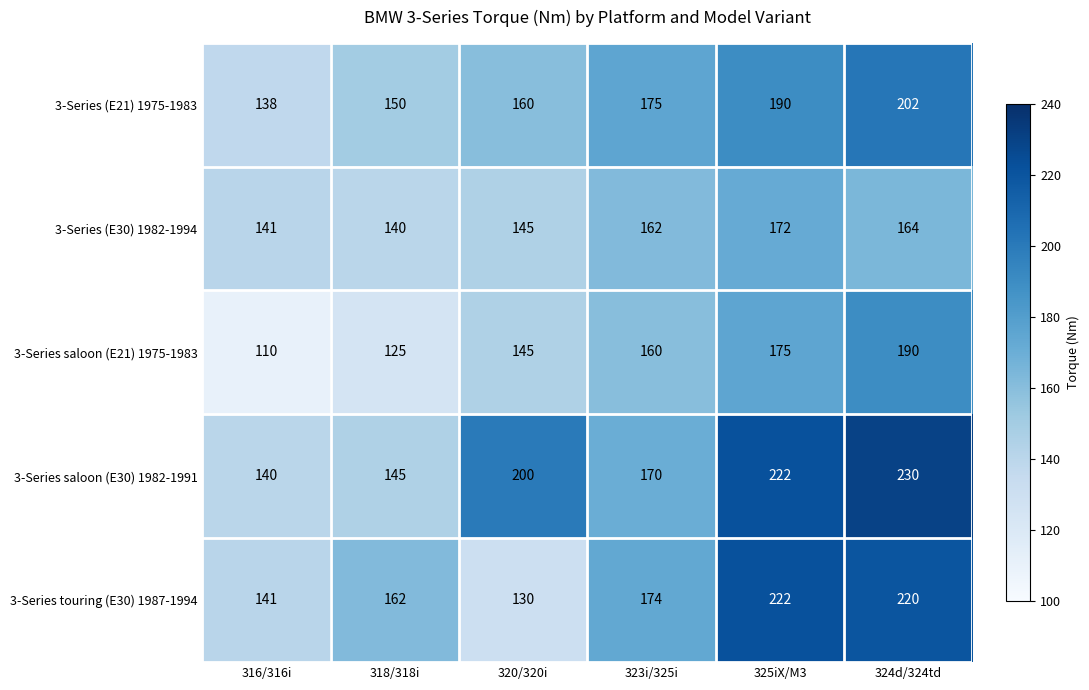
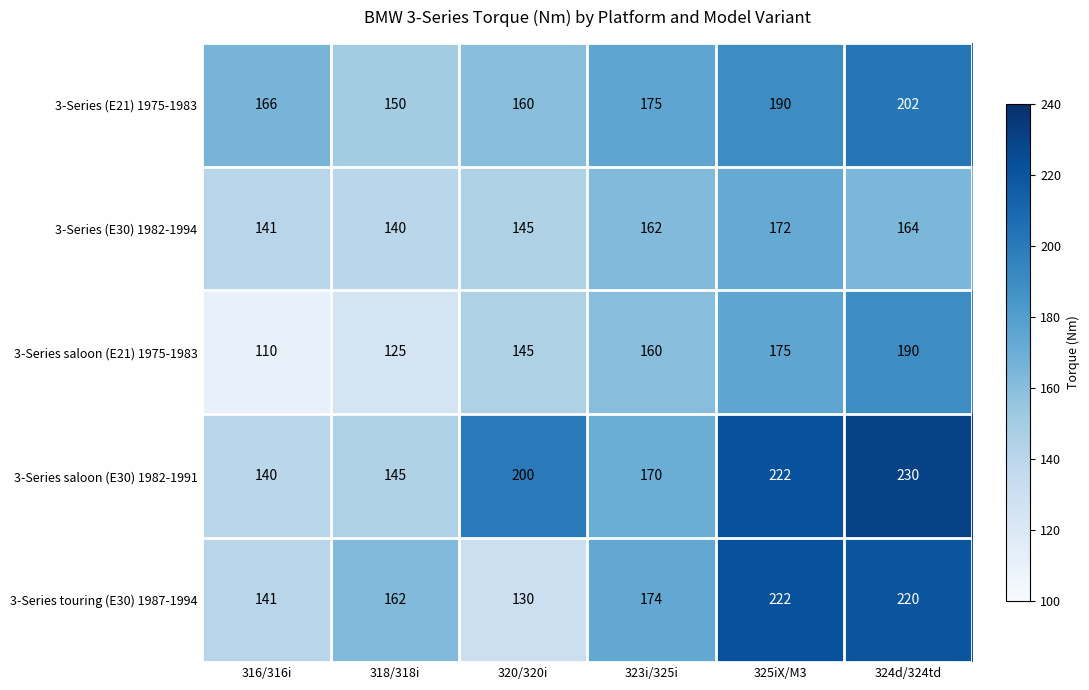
3-Series (E21) 1975-1983, 316/316i: 138 -> 166
